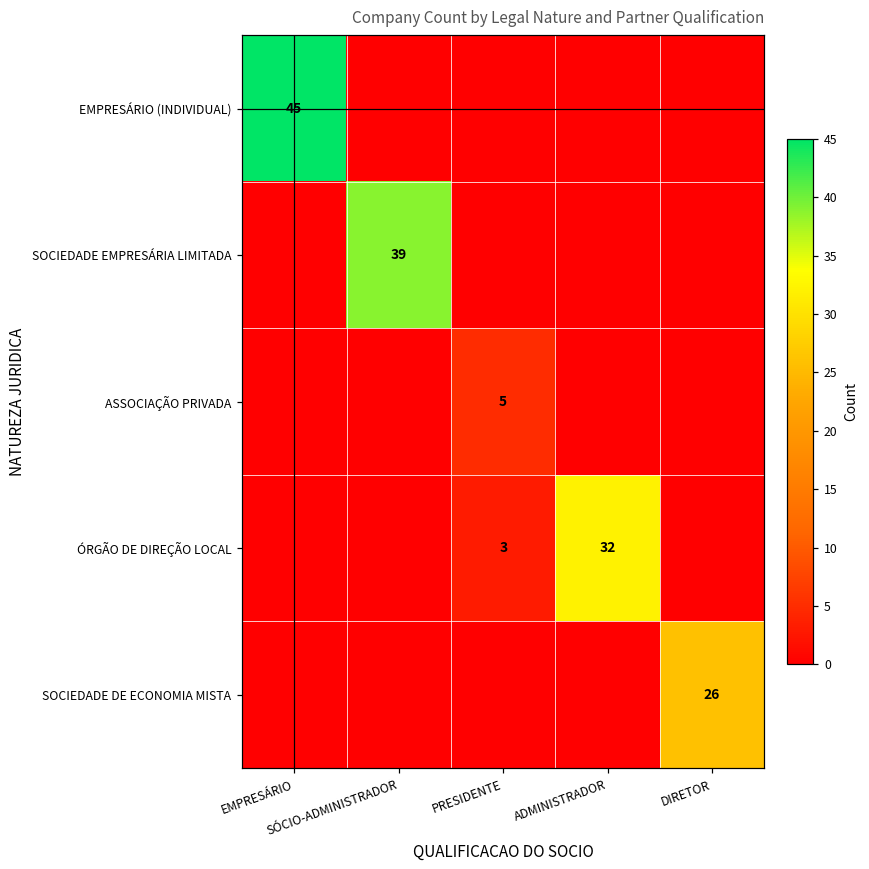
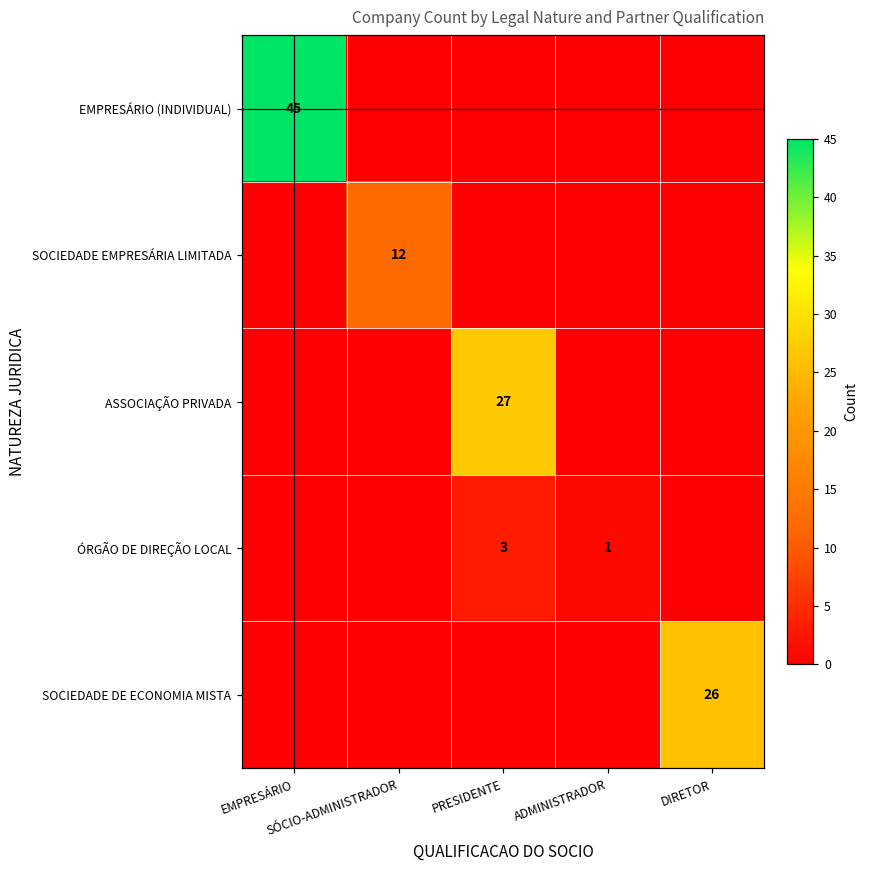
SOCIEDADE EMPRESÁRIA LIMITADA, SÓCIO-ADMINISTRADOR: 39 -> 12
ASSOCIAÇÃO PRIVADA, PRESIDENTE: 5 -> 27
ÓRGÃO DE DIREÇÃO LOCAL, ADMINISTRADOR: 32 -> 1
